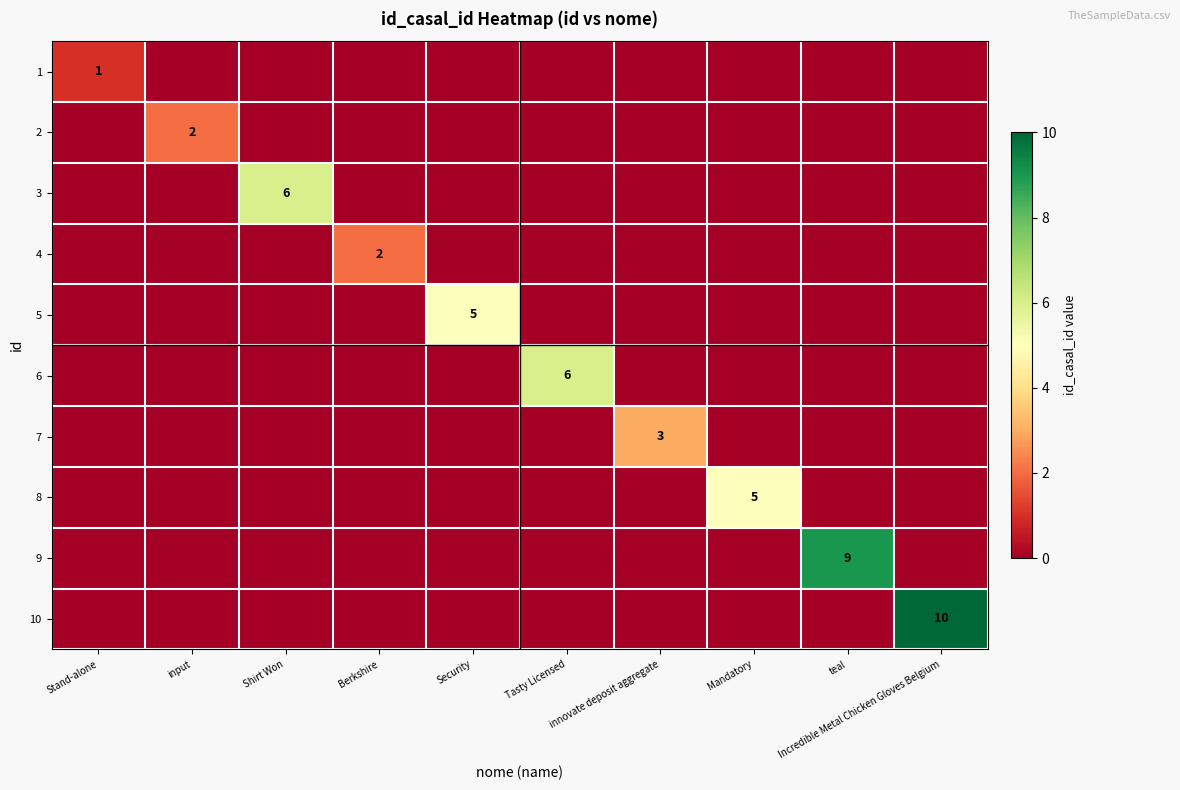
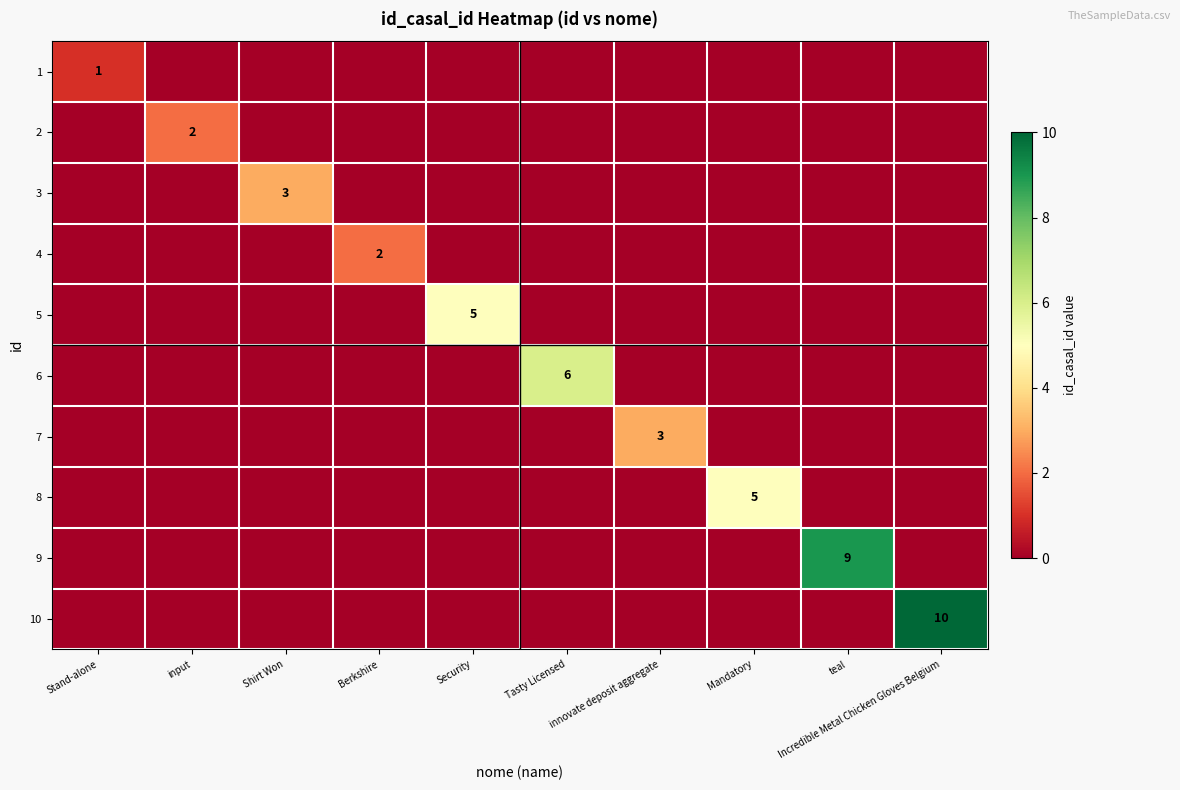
3, Shirt Won: 6 -> 3
